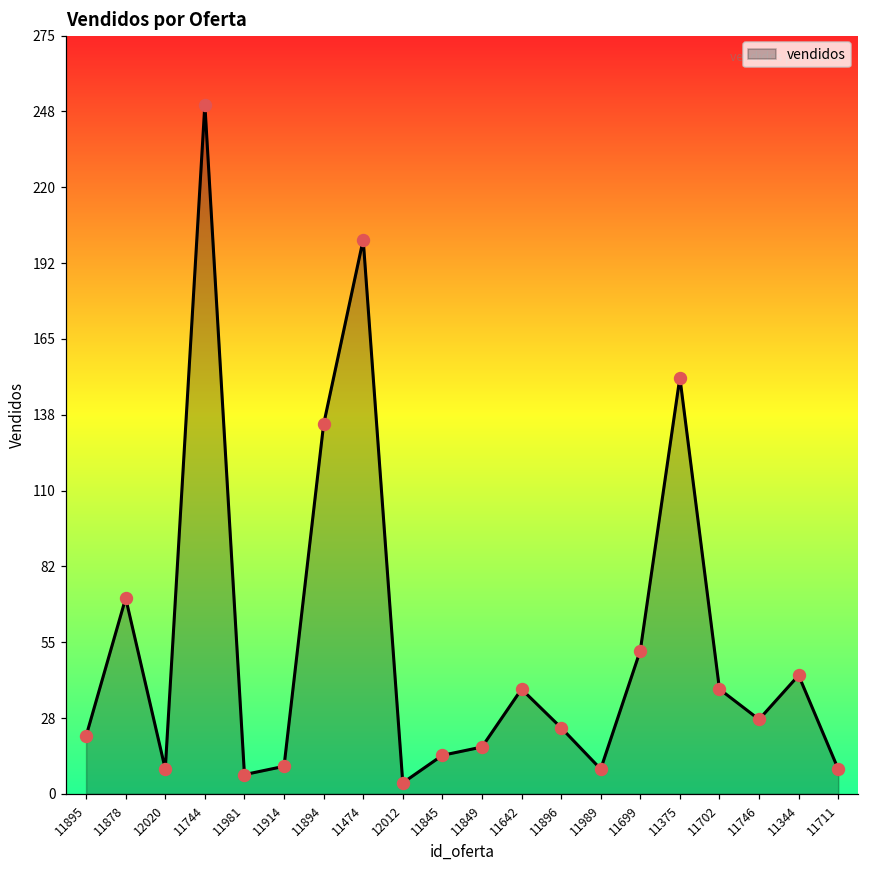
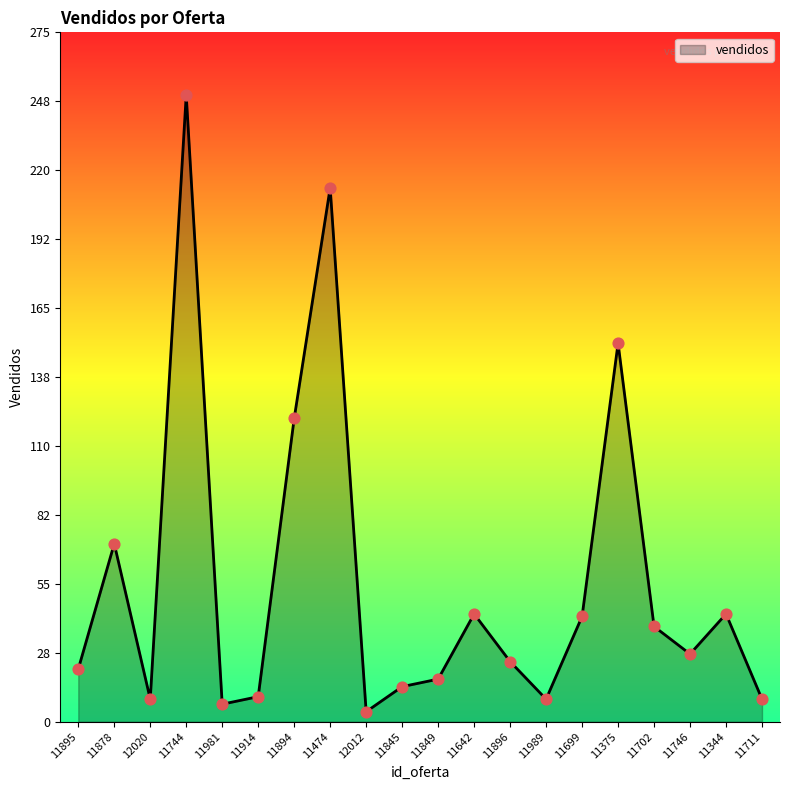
11894: 134 -> 121
11474: 201 -> 213
11642: 38 -> 43
11699: 52 -> 42
